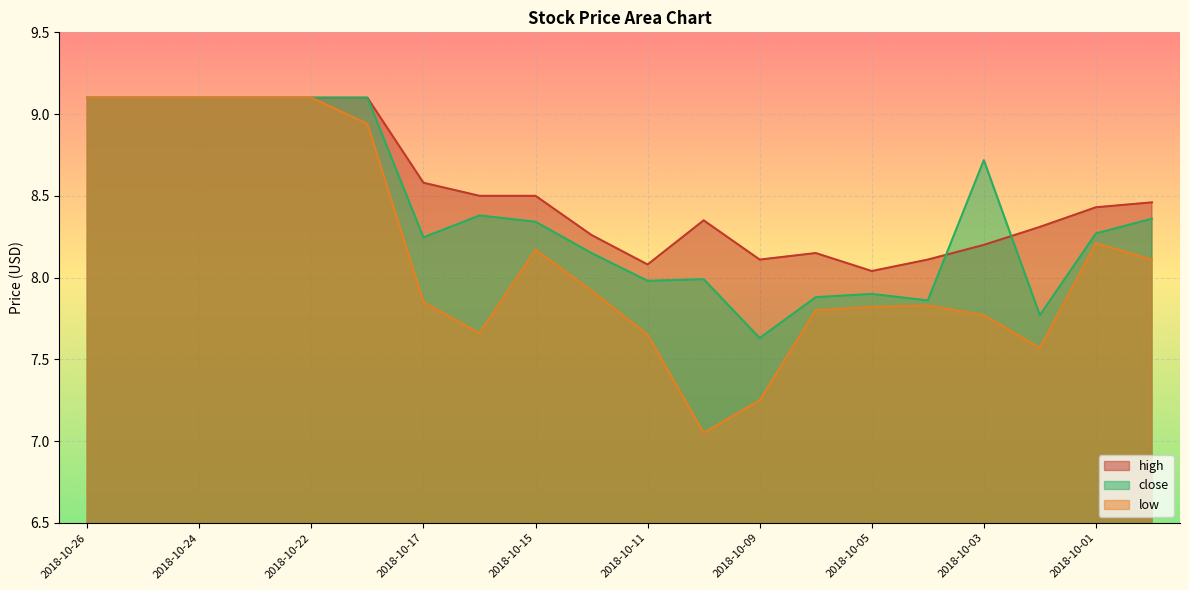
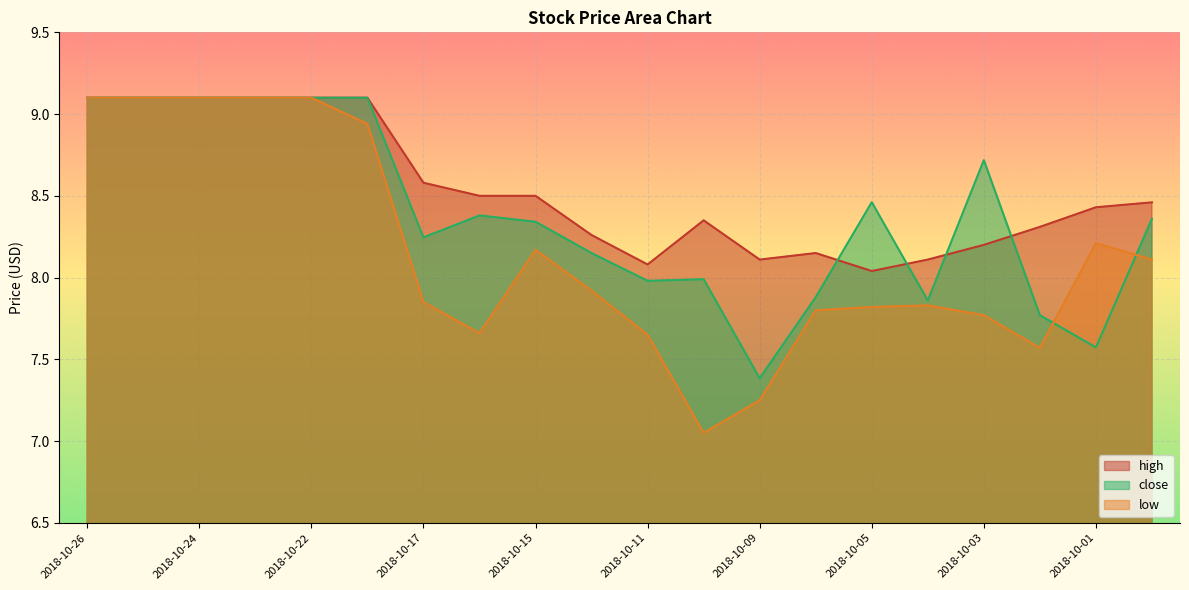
close, 2018-10-09: 7.63 -> 7.38
close, 2018-10-05: 7.90 -> 8.46
close, 2018-10-01: 8.27 -> 7.57
